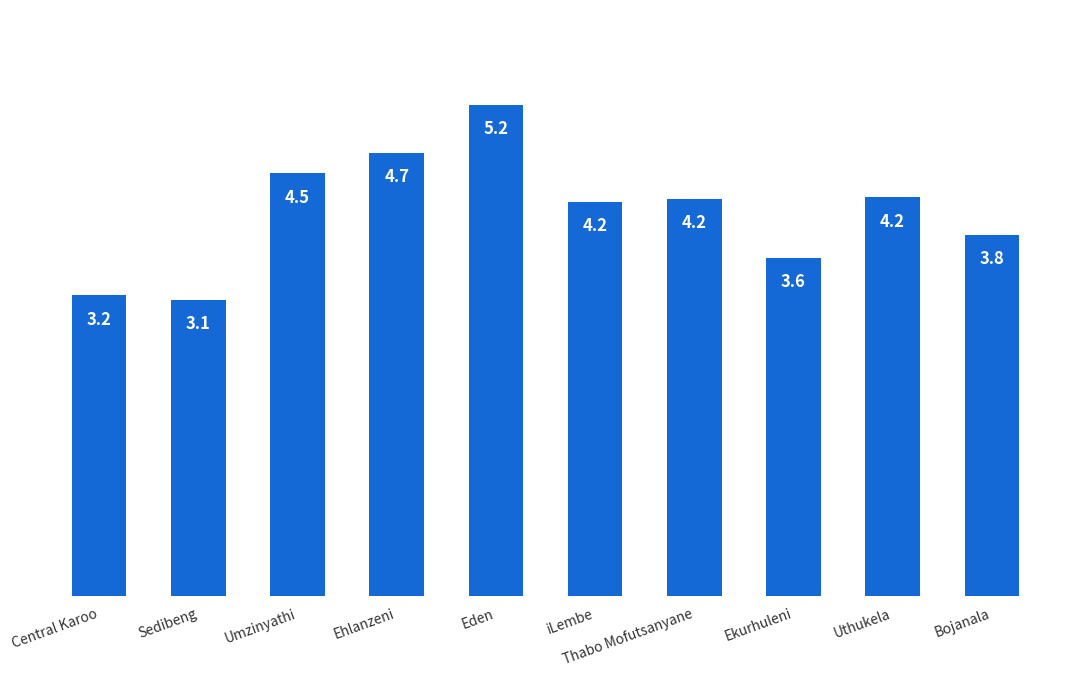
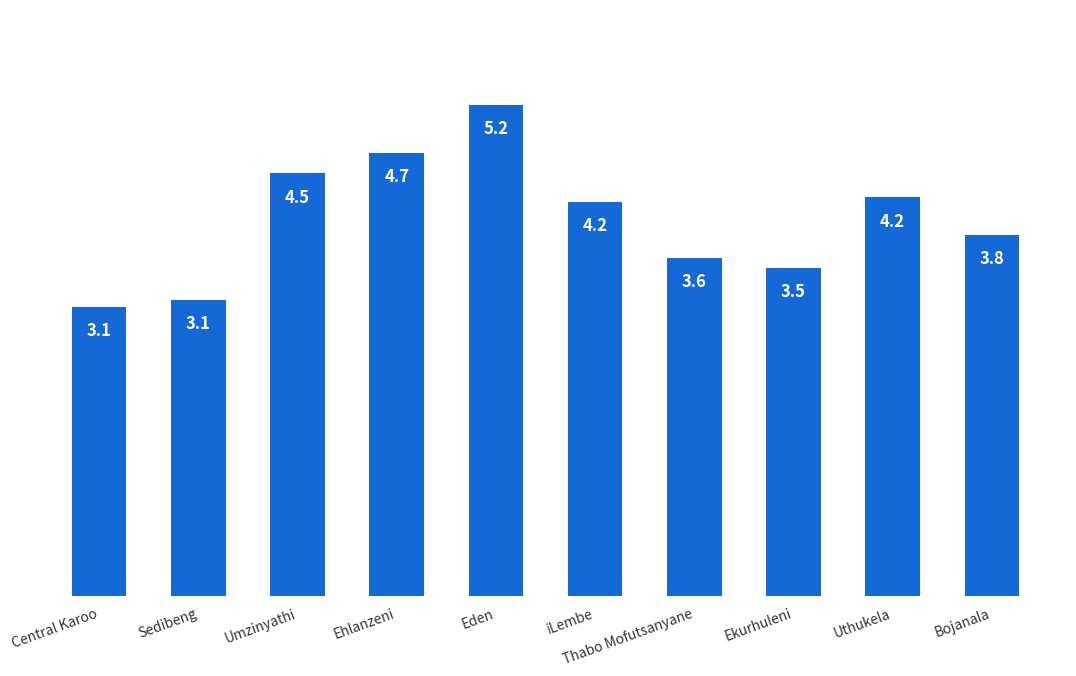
Central Karoo: 3.2 -> 3.1
Thabo Mofutsanyane: 4.2 -> 3.6
Ekurhuleni: 3.6 -> 3.5
